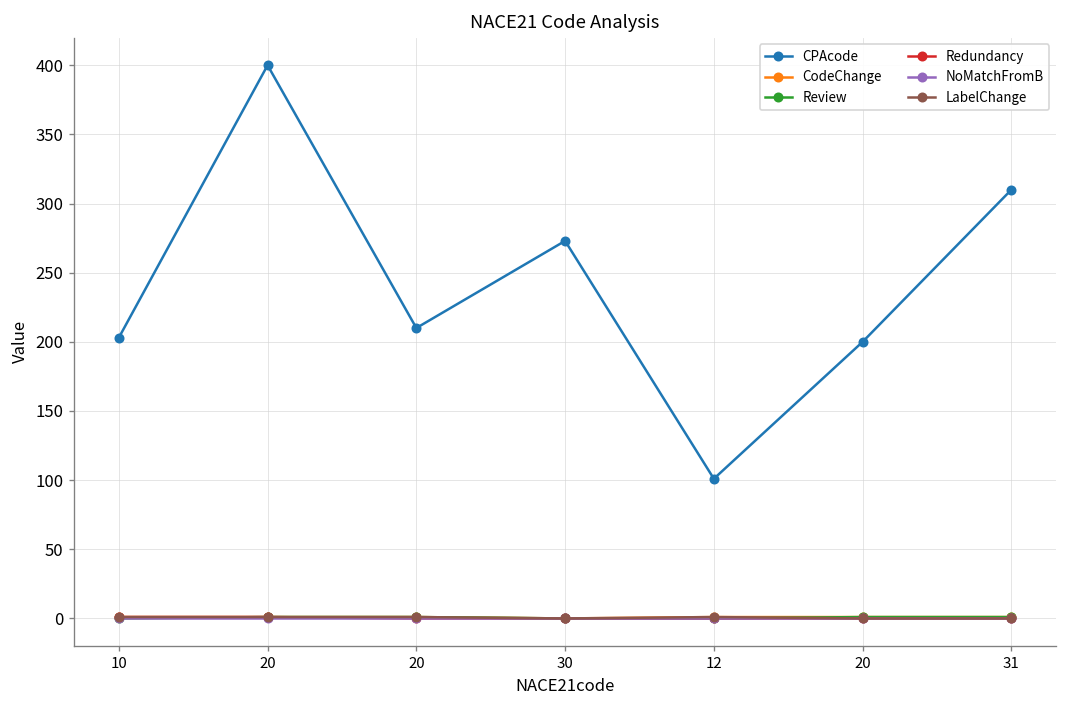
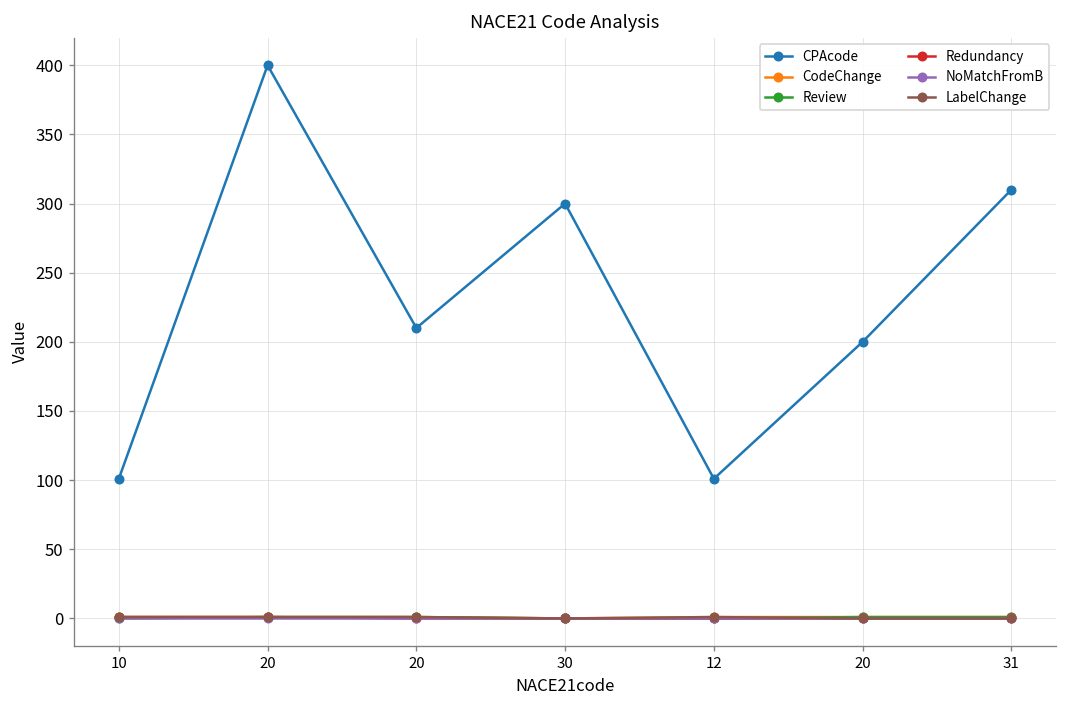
CPAcode, 10: 203 -> 101
CPAcode, 30: 273 -> 300
